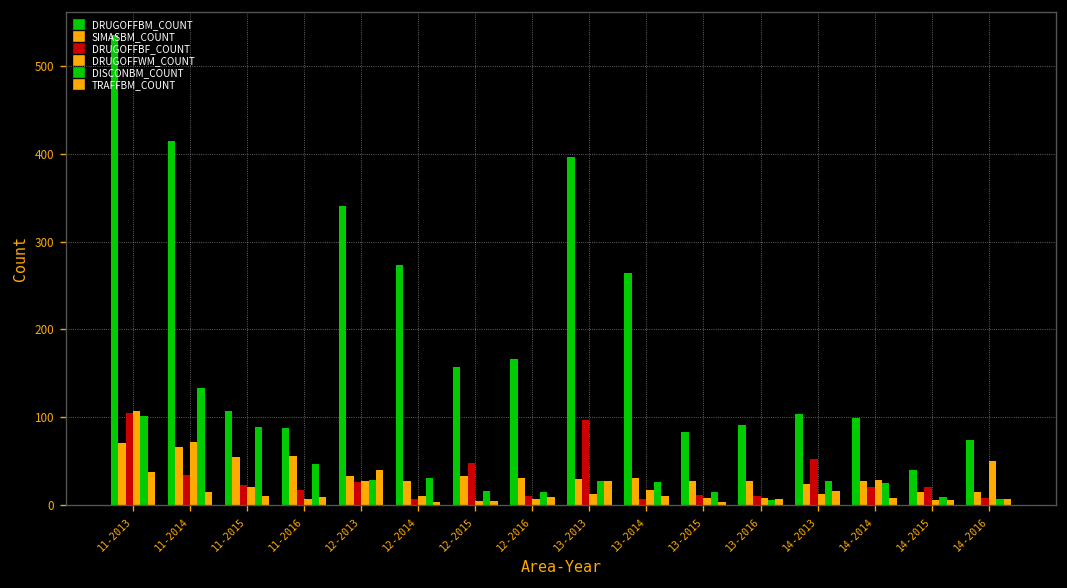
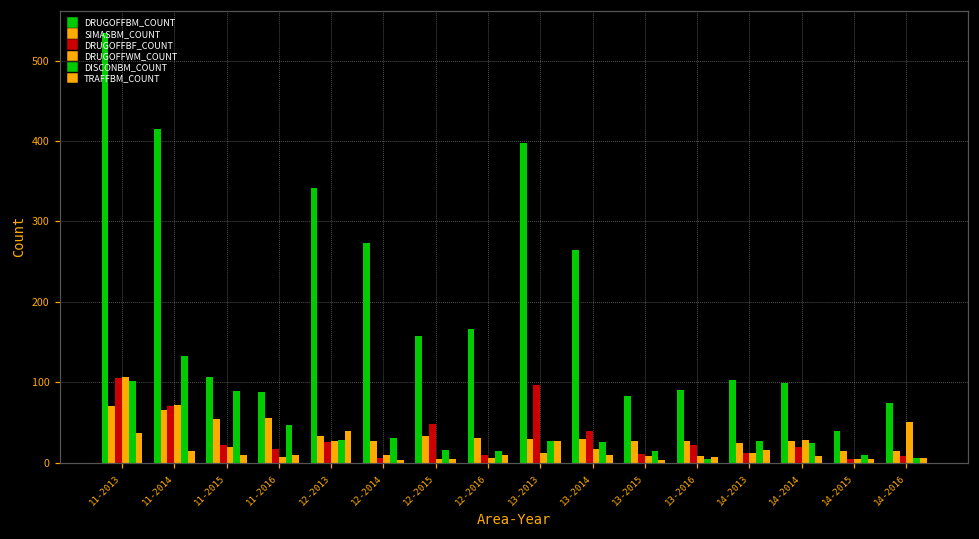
DRUGOFFBF_COUNT, 11-2014: 30 -> 70
DRUGOFFBF_COUNT, 13-2014: 10 -> 40
DRUGOFFBF_COUNT, 13-2016: 10 -> 20
DRUGOFFBF_COUNT, 14-2013: 50 -> 10
DRUGOFFBF_COUNT, 14-2015: 20 -> 10
